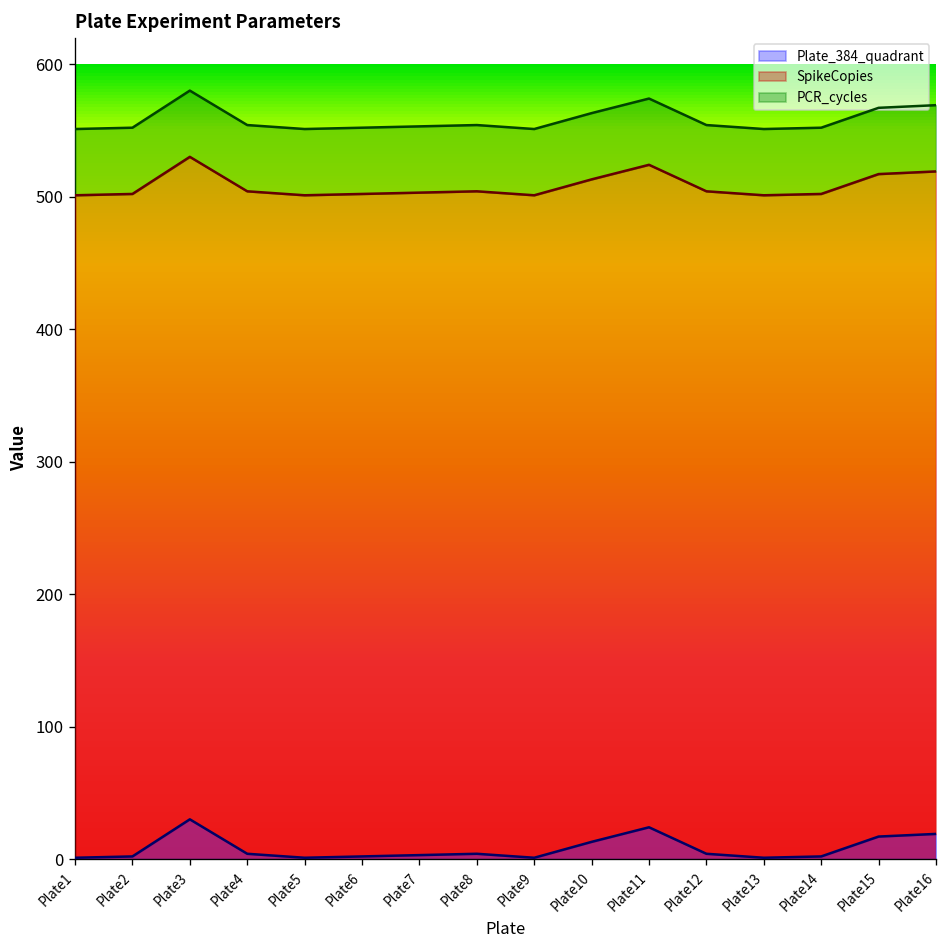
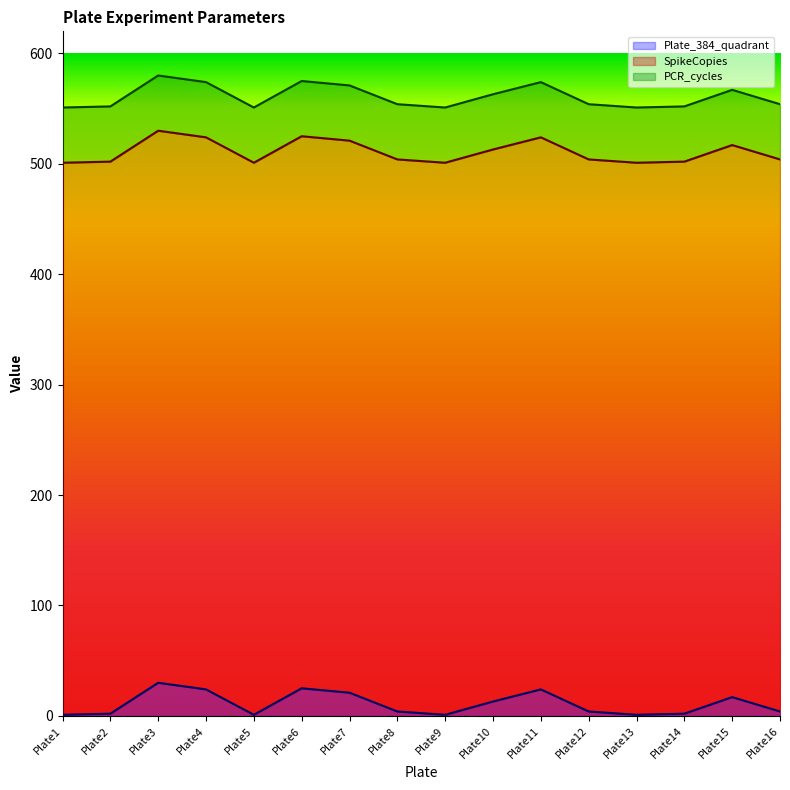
Plate_384_quadrant, Plate4: 4 -> 24
Plate_384_quadrant, Plate6: 2 -> 25
Plate_384_quadrant, Plate7: 3 -> 21
Plate_384_quadrant, Plate16: 19 -> 4
